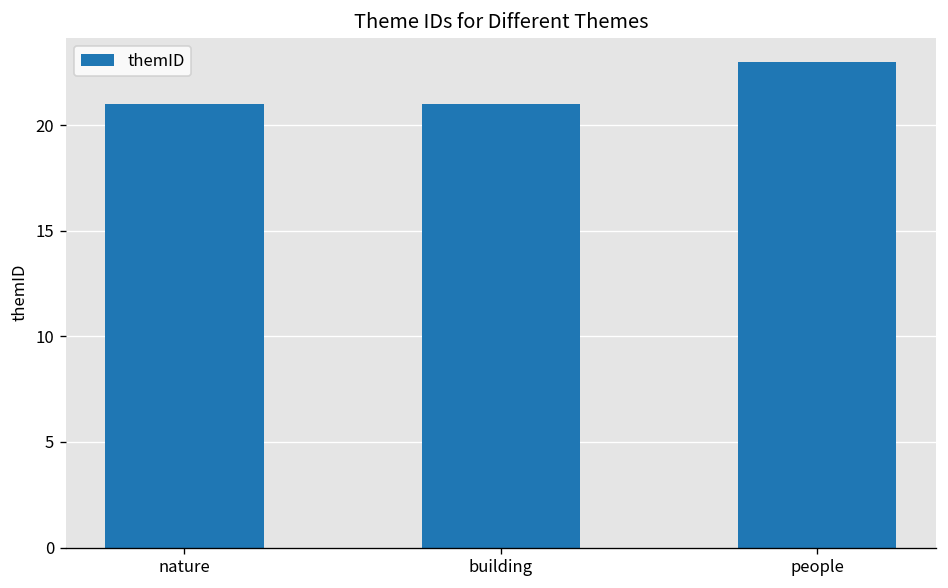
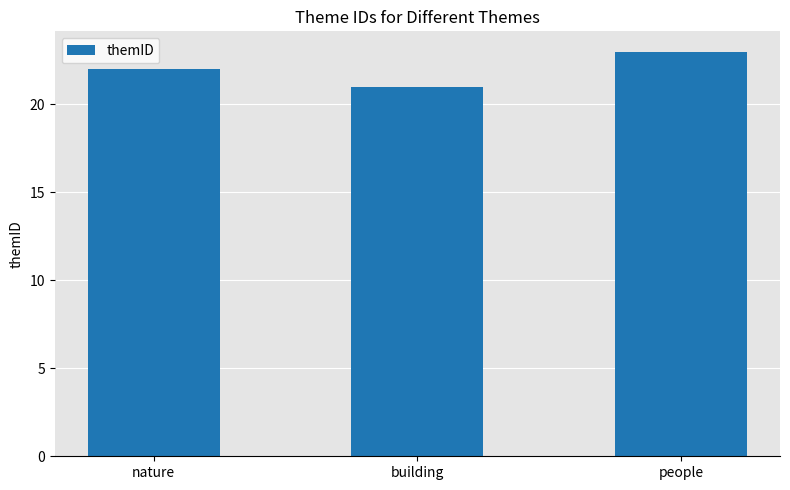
nature: 21 -> 22
